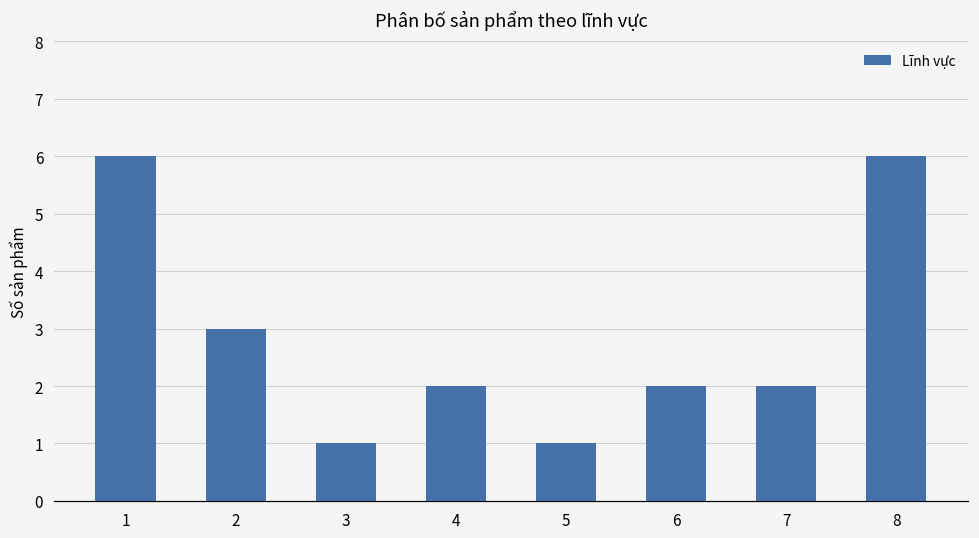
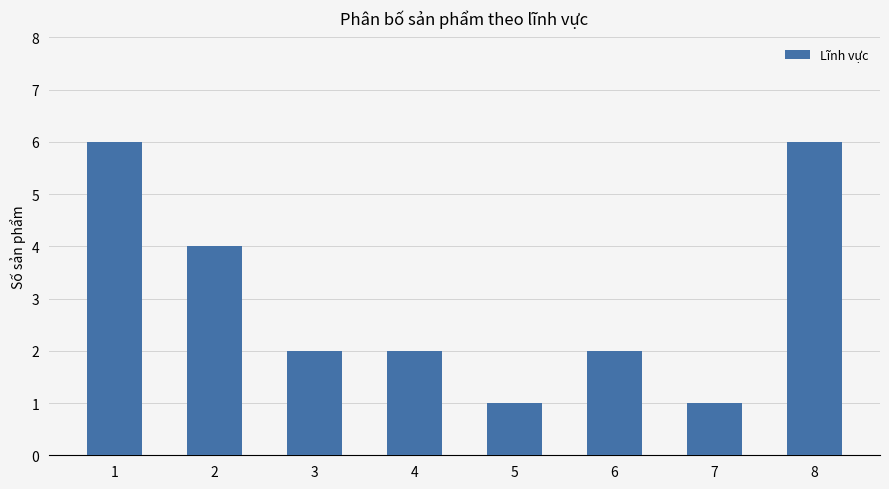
2: 3 -> 4
3: 1 -> 2
7: 2 -> 1
